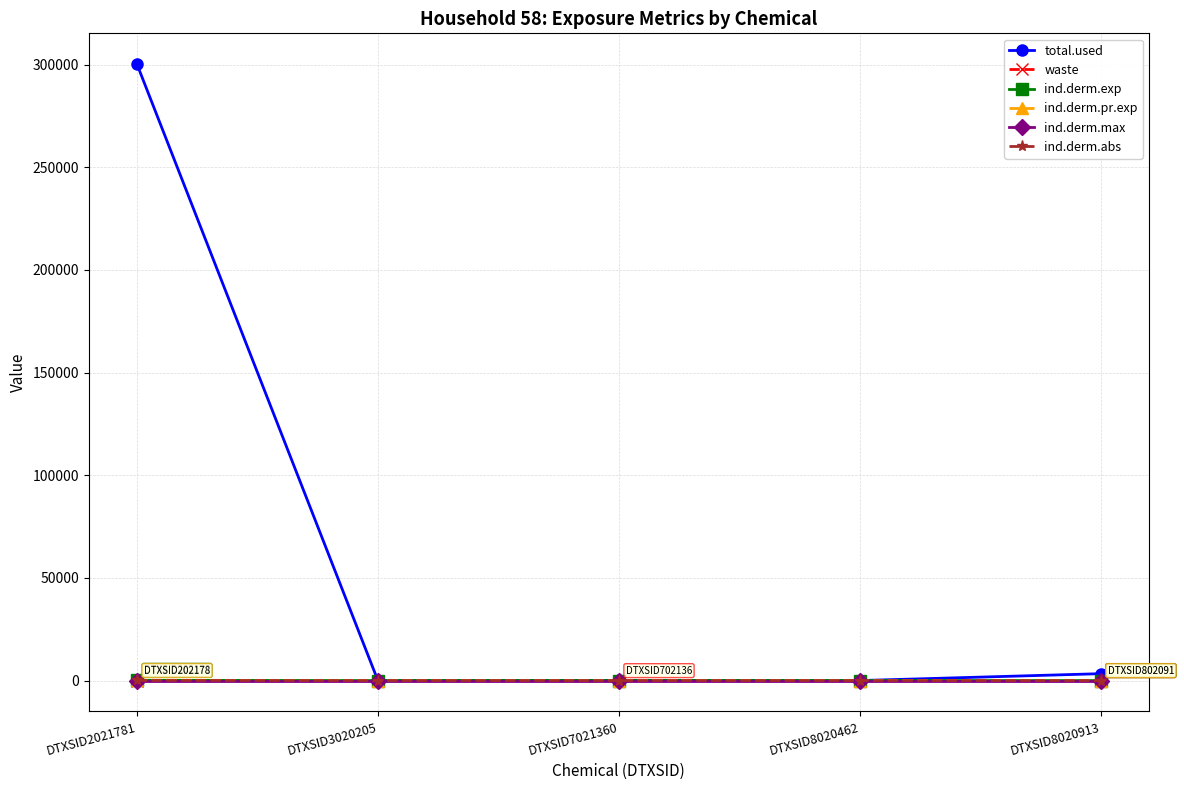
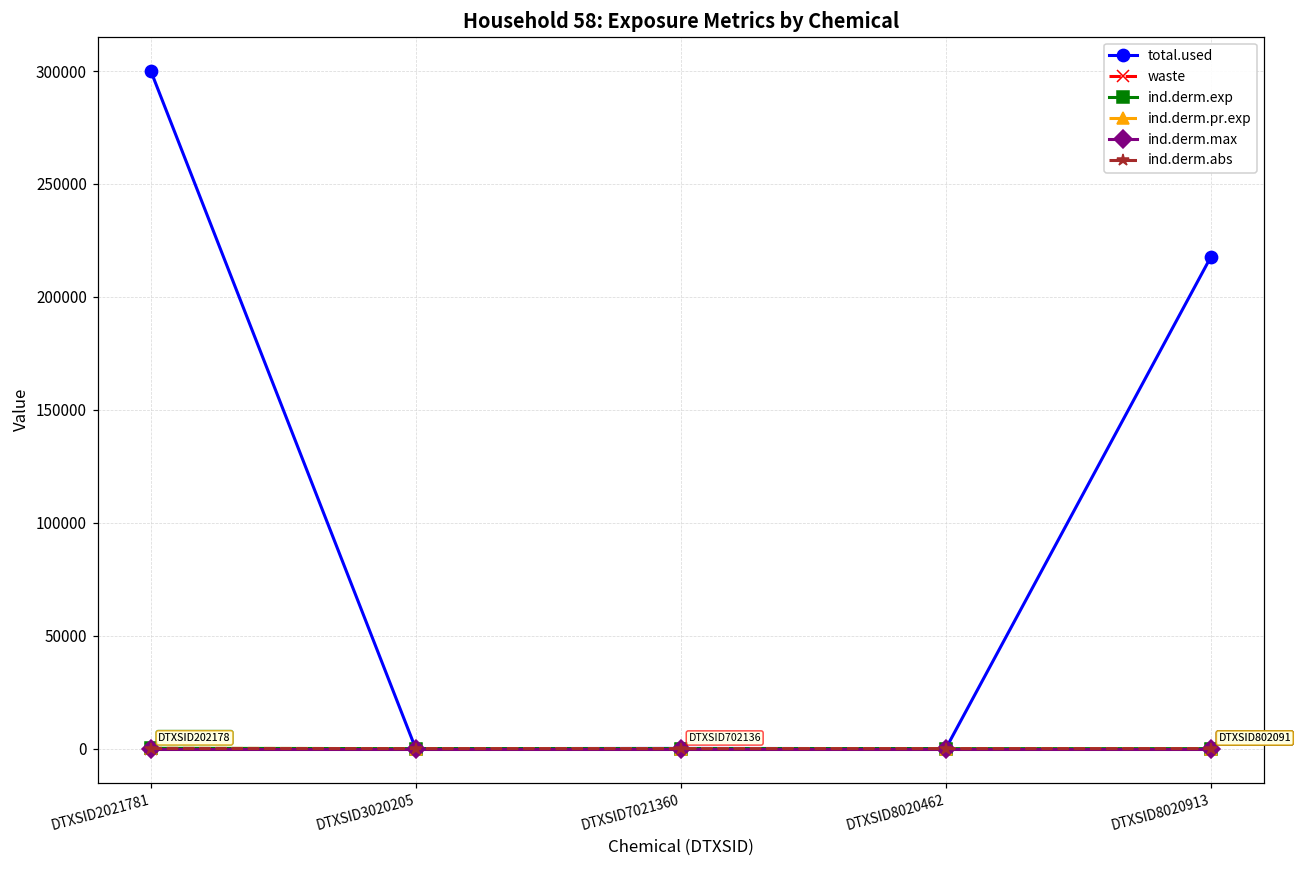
total.used, DTXSID8020913: 3000 -> 218000
